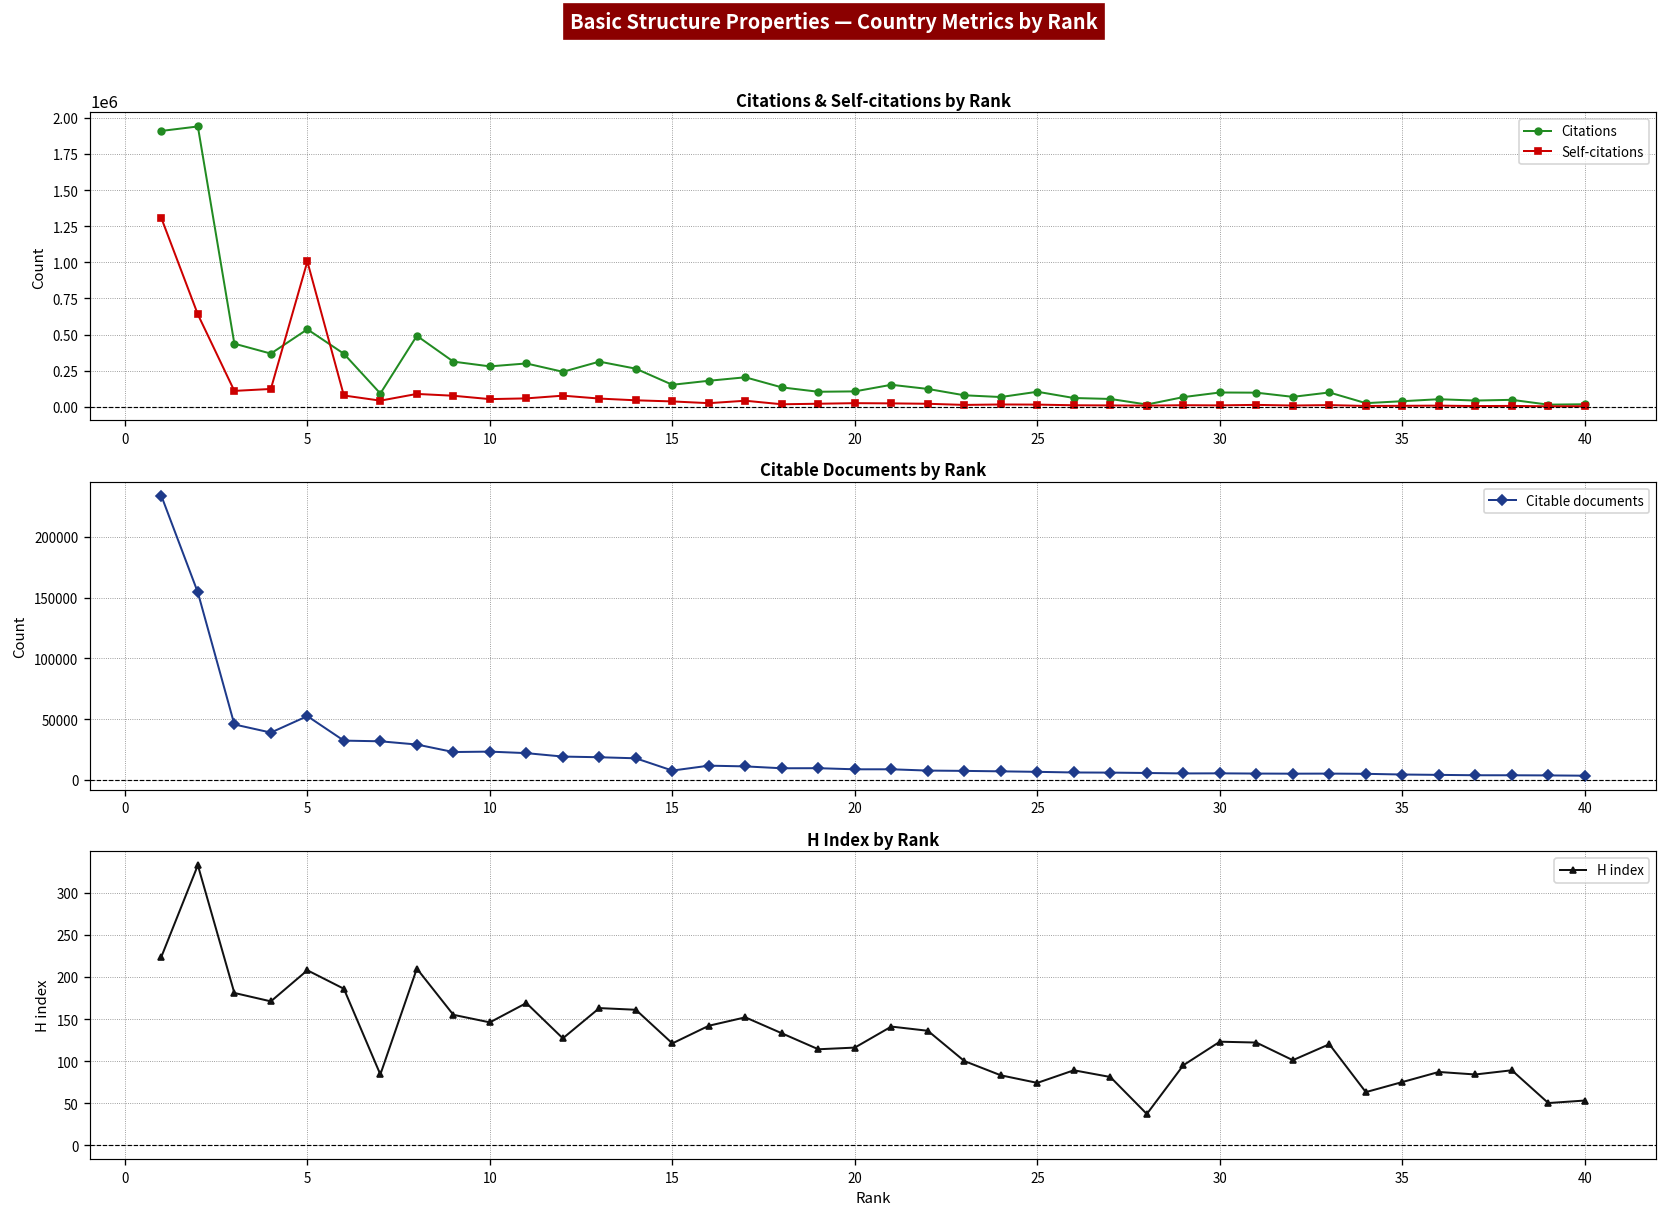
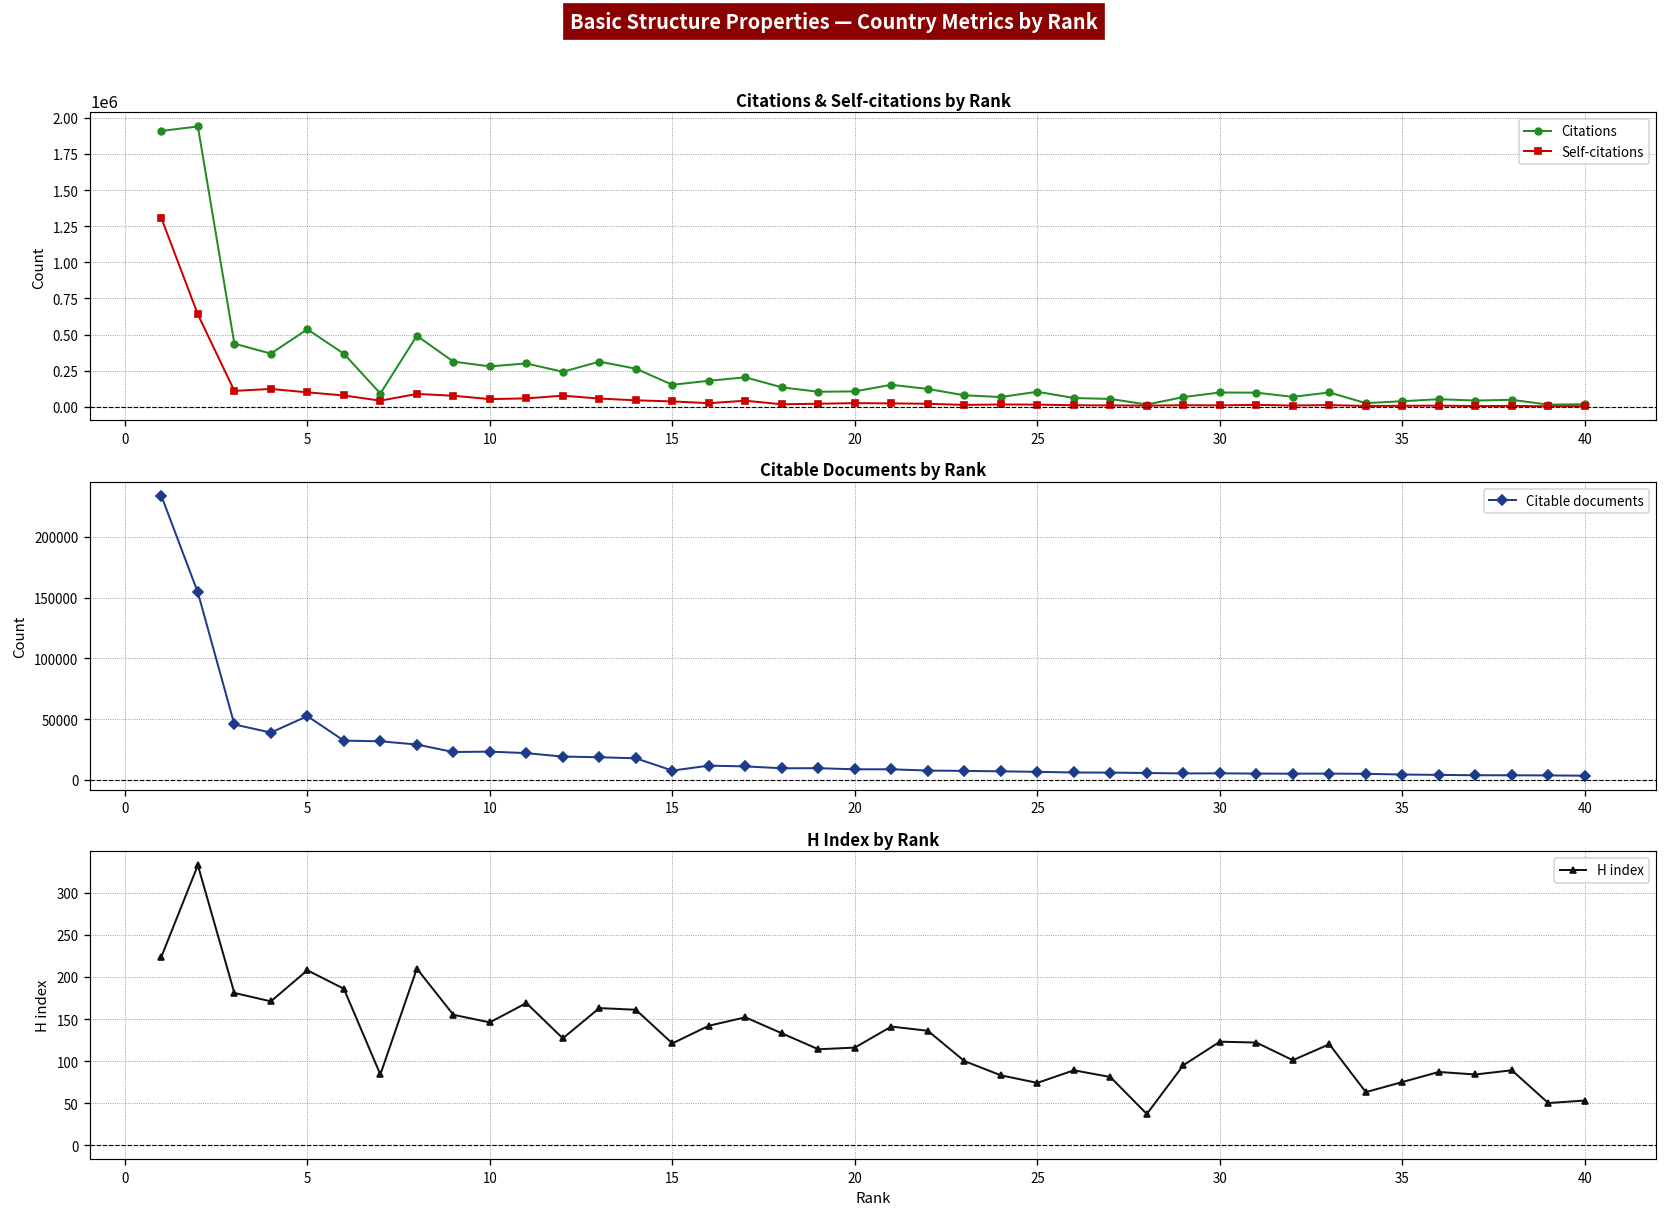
Citations & Self-citations by Rank, Self-citations, 5: 1010000 -> 100000
